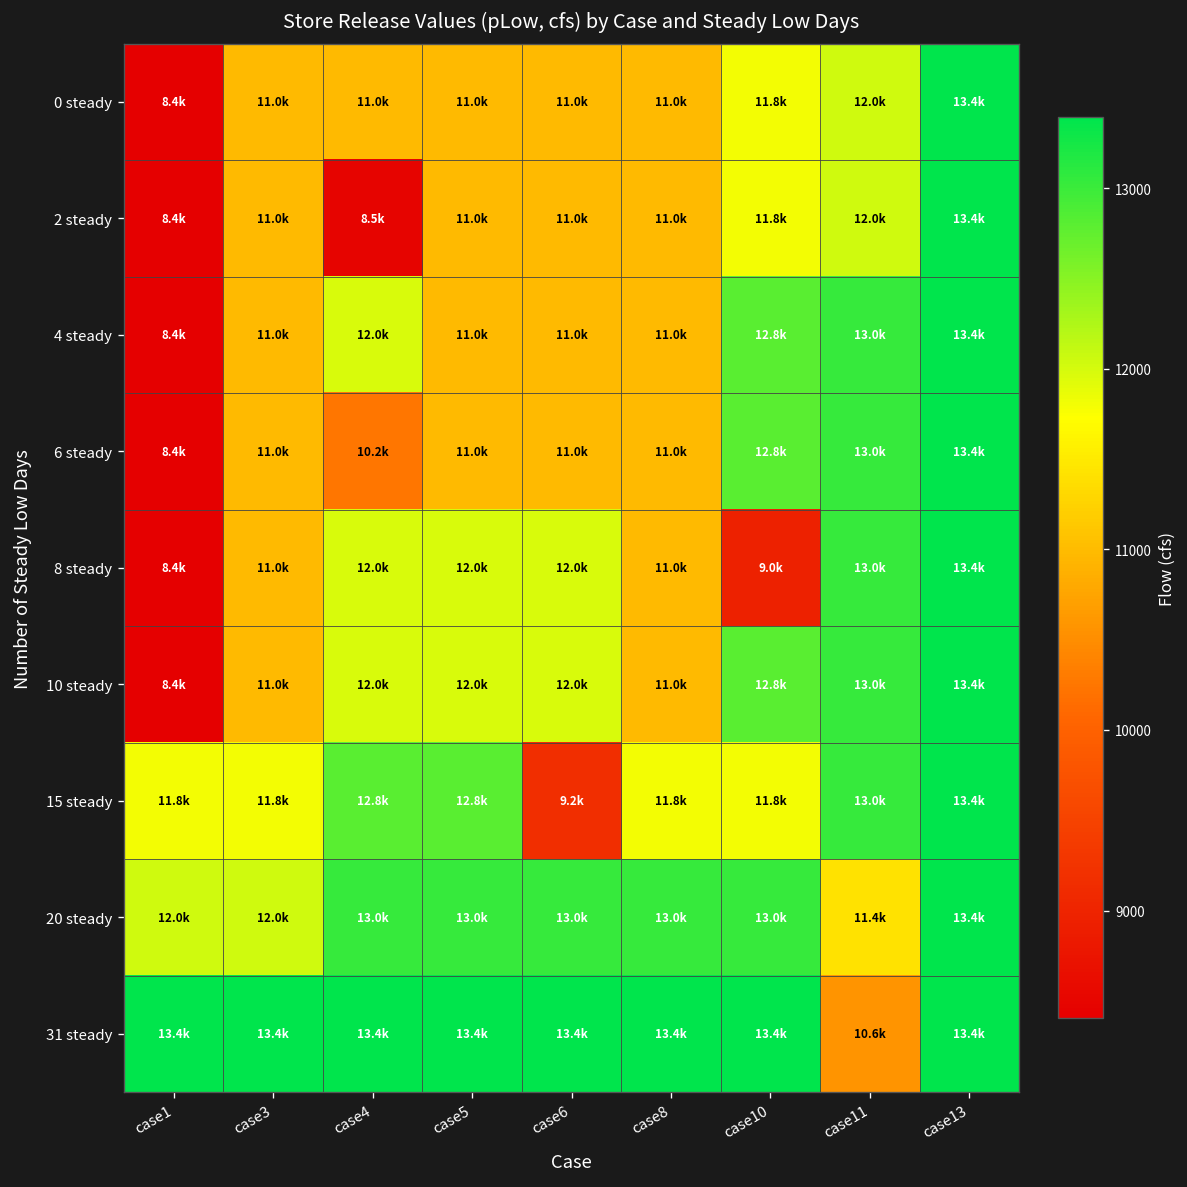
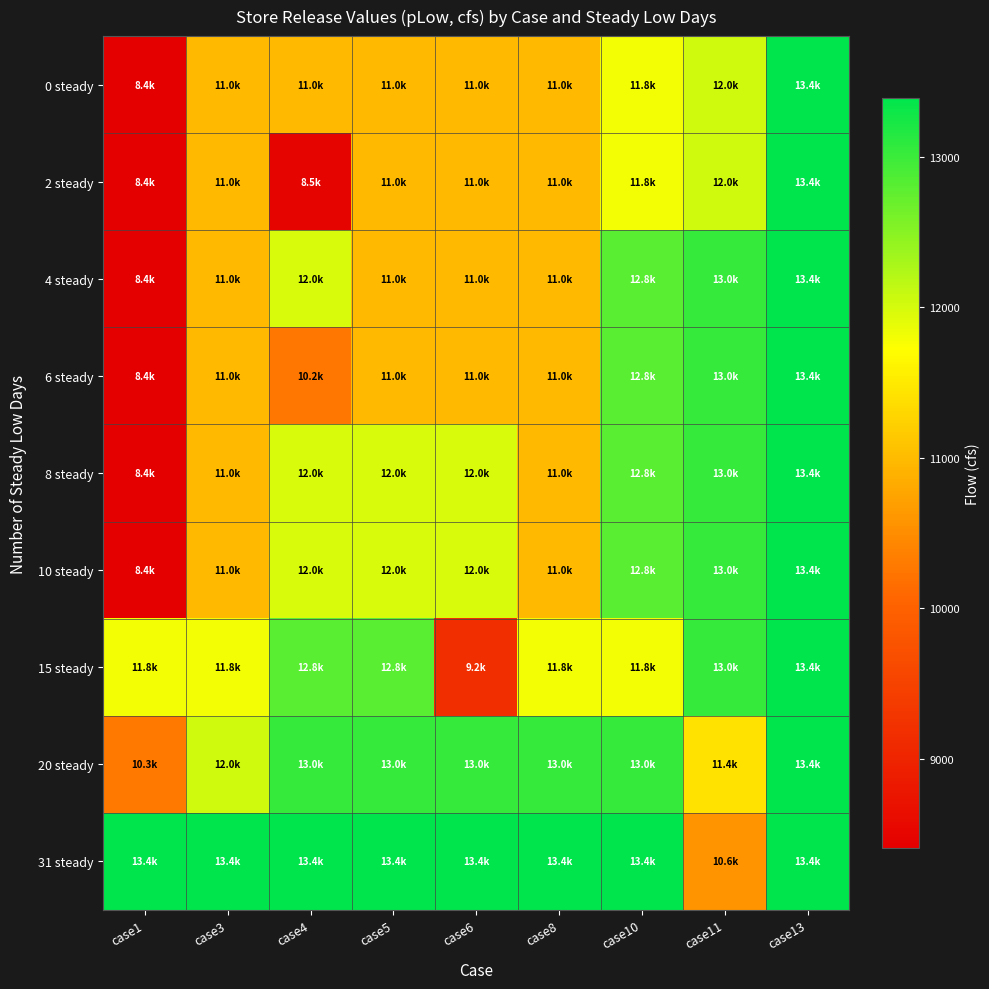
8 steady, case10: 9.0k -> 12.8k
20 steady, case1: 12.0k -> 10.3k
